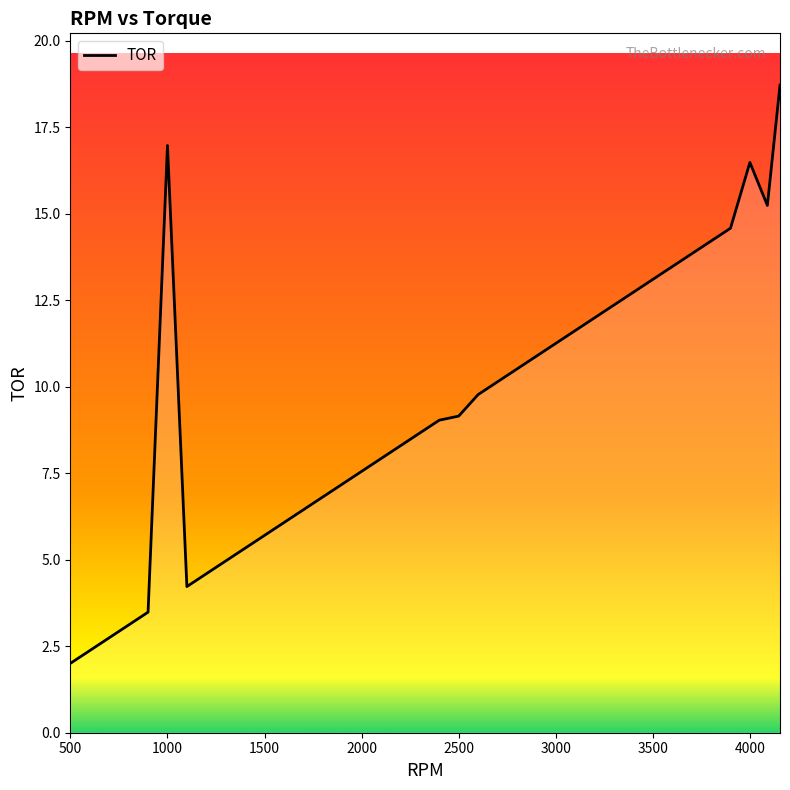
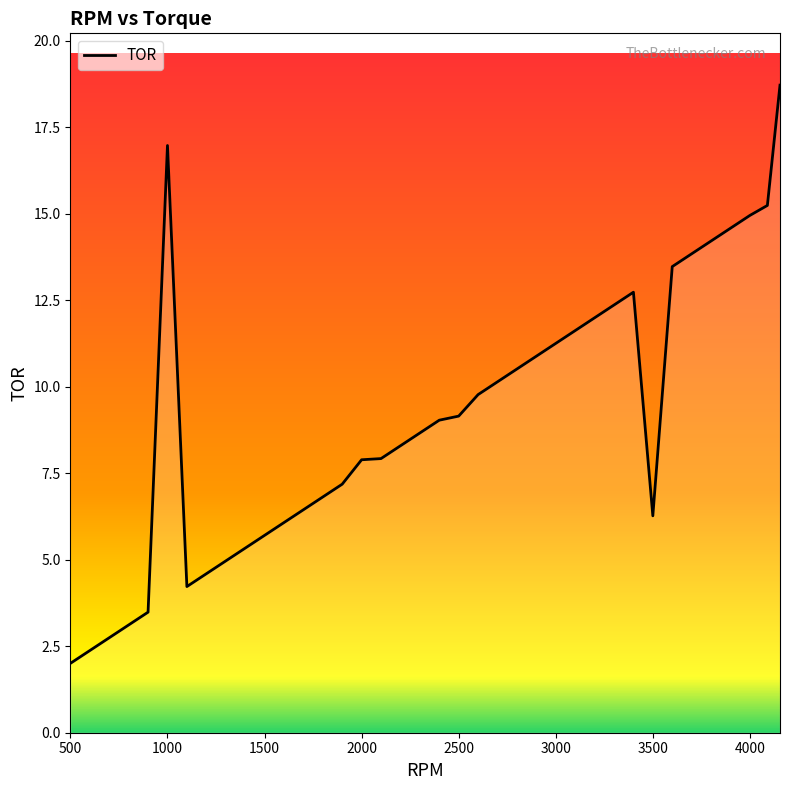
2000: 7.6 -> 7.9
3500: 13.1 -> 6.3
4000: 16.5 -> 15.0
